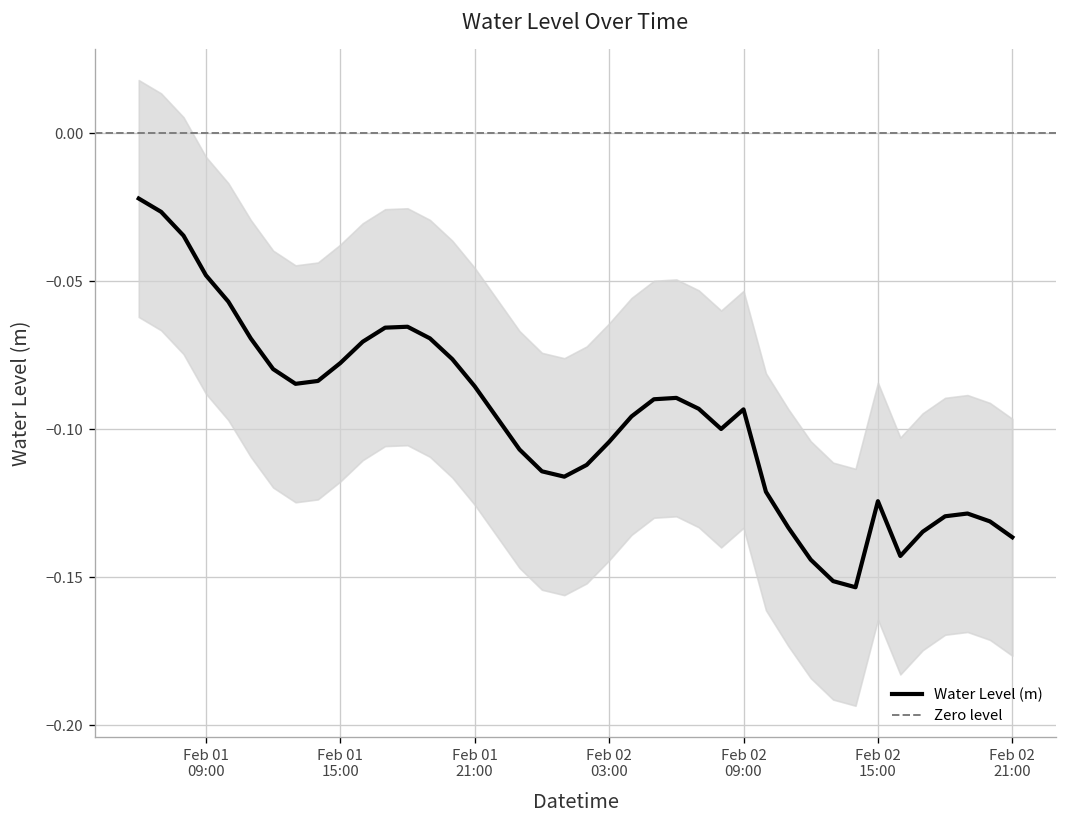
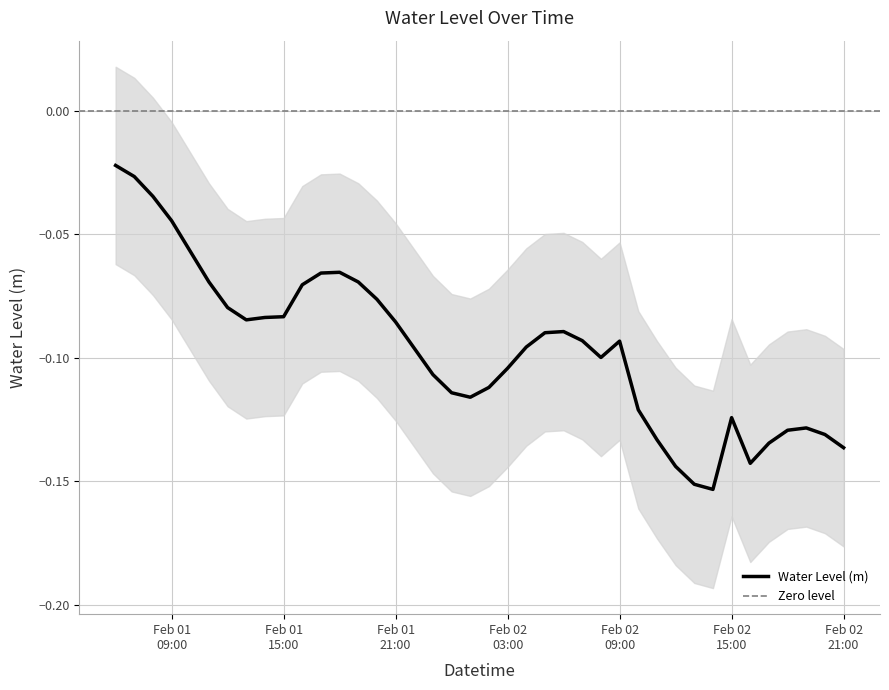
Water Level (m), Feb 01 09:00: -0.048 -> -0.044
Water Level (m), Feb 01 15:00: -0.078 -> -0.083
